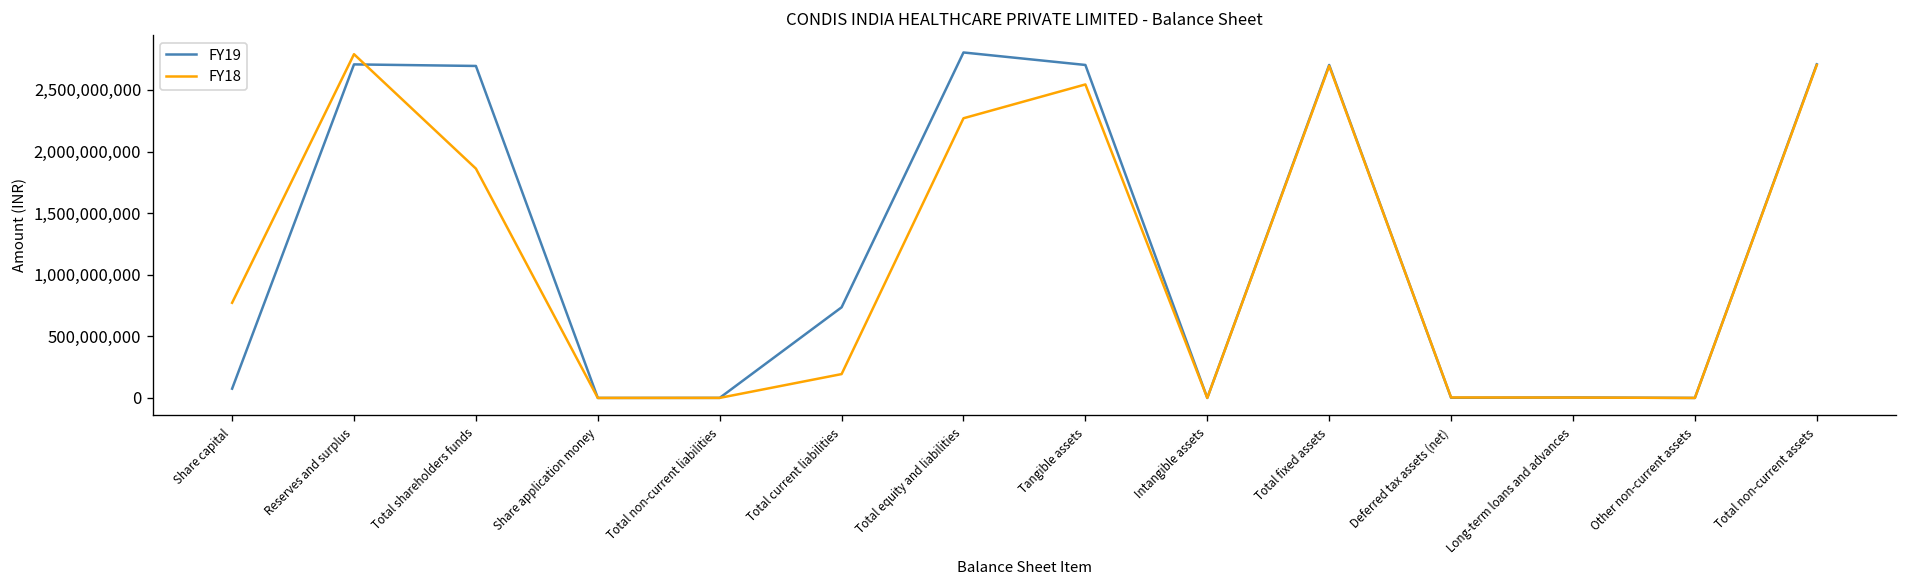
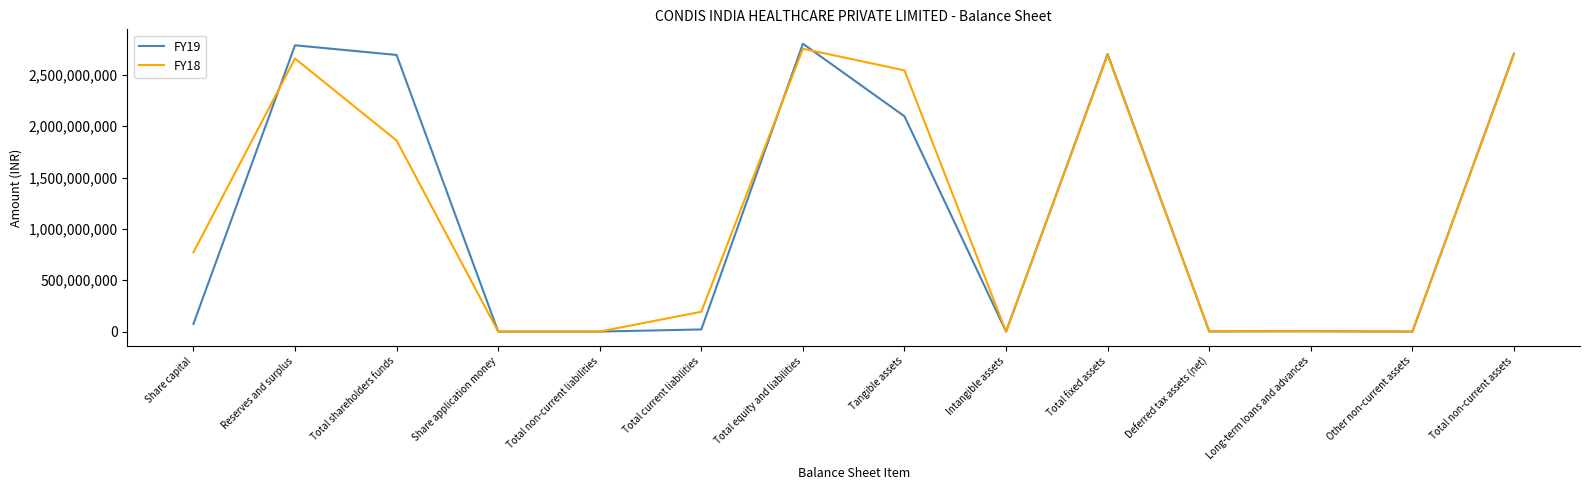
FY19, Reserves and surplus: 2,710,000,000 -> 2,790,000,000
FY18, Reserves and surplus: 2,790,000,000 -> 2,660,000,000
FY19, Total current liabilities: 740,000,000 -> 20,000,000
FY18, Total equity and liabilities: 2,270,000,000 -> 2,760,000,000
FY19, Tangible assets: 2,700,000,000 -> 2,100,000,000
